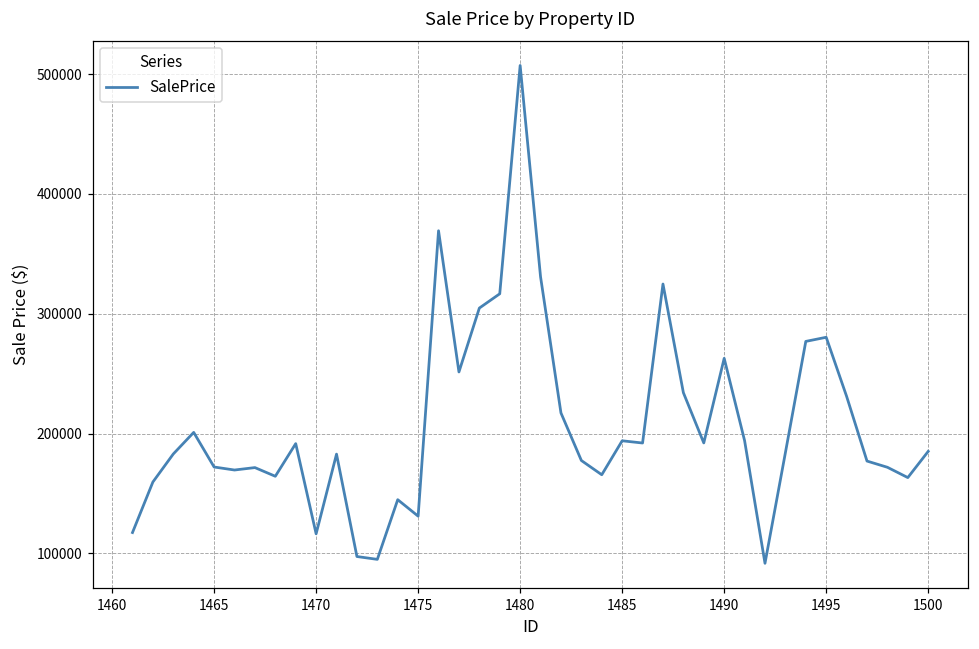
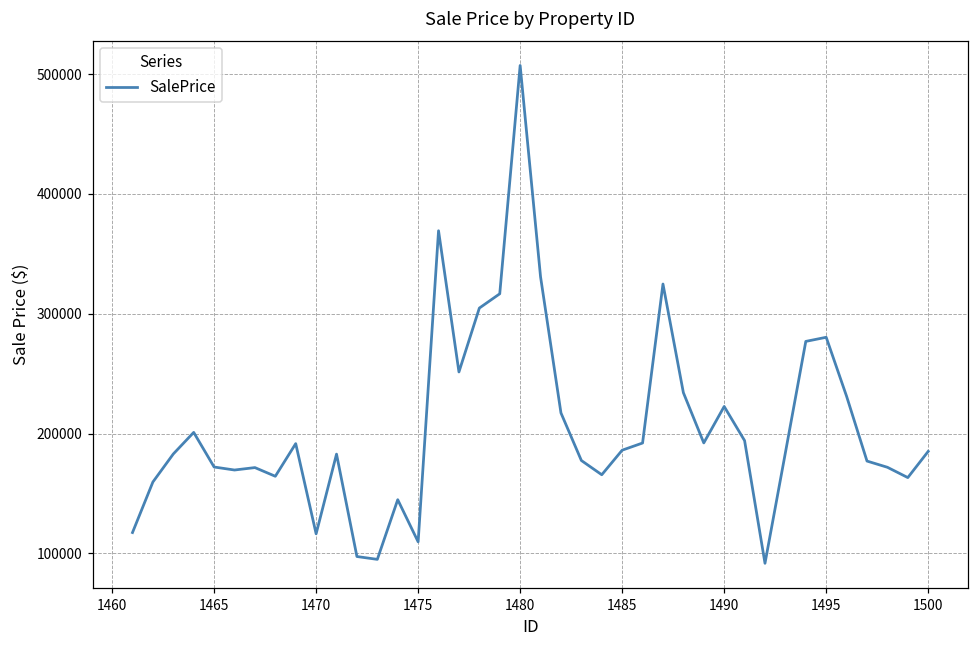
1475: 131000 -> 110000
1485: 194000 -> 186000
1490: 263000 -> 223000
